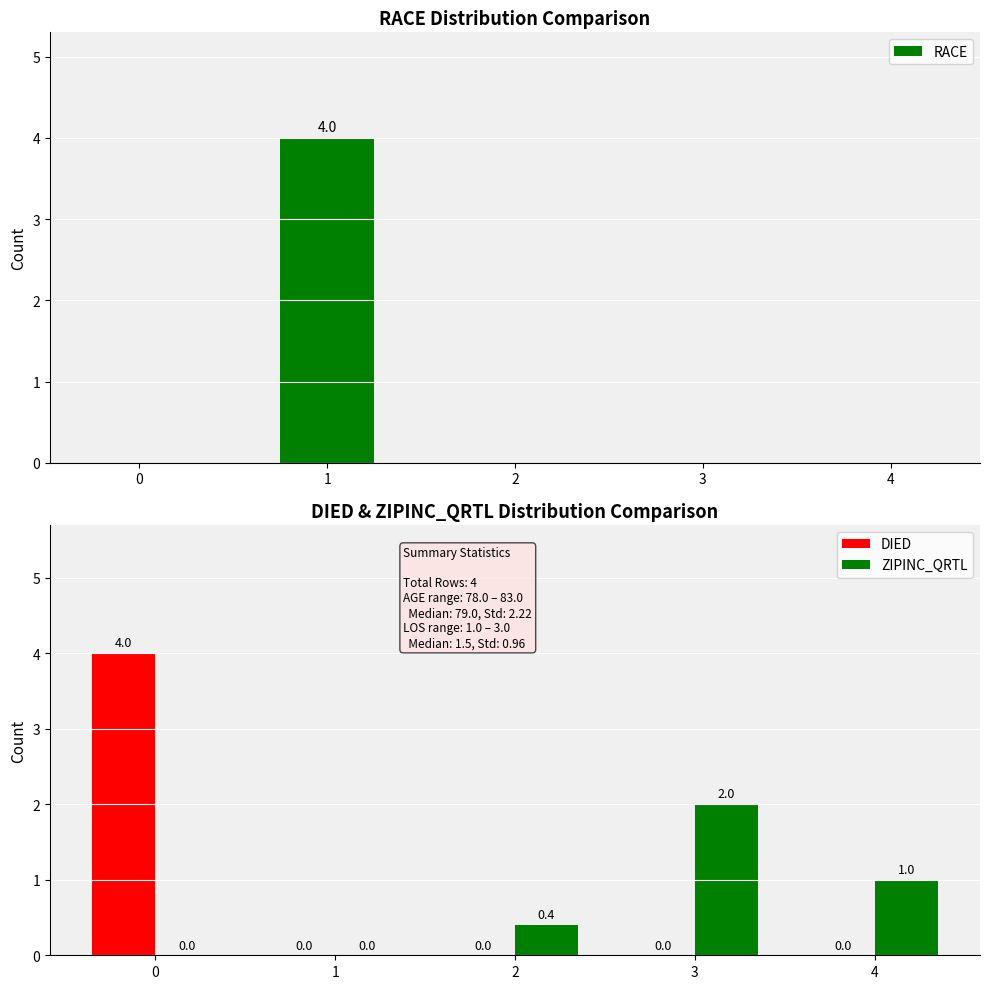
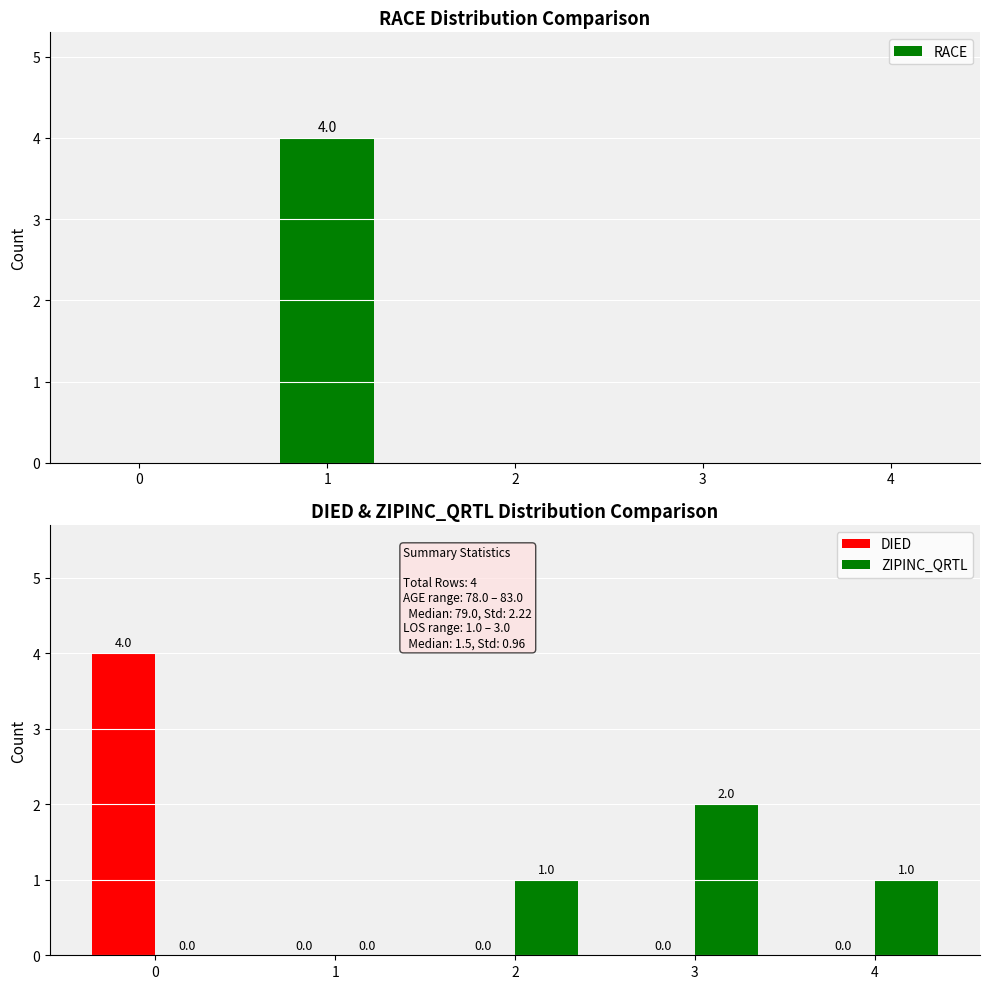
DIED & ZIPINC_QRTL Distribution Comparison, ZIPINC_QRTL, 2: 0.4 -> 1.0
